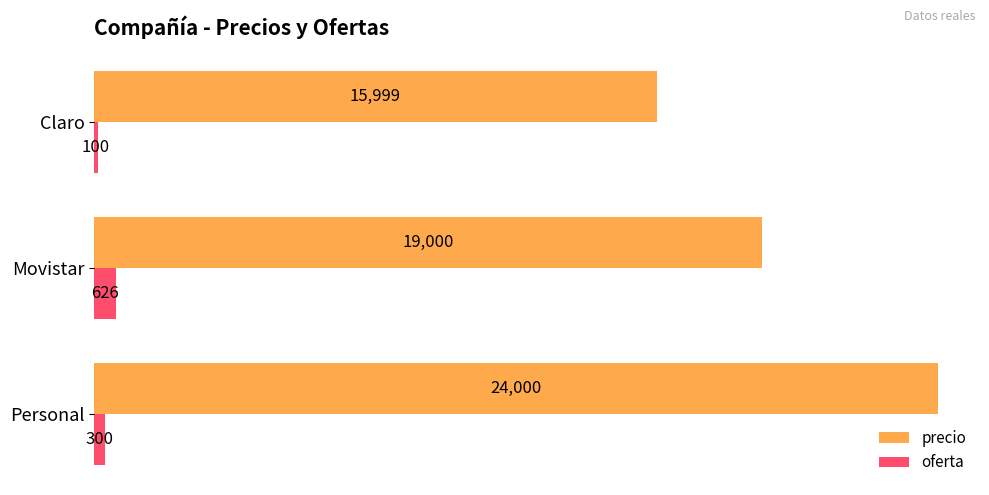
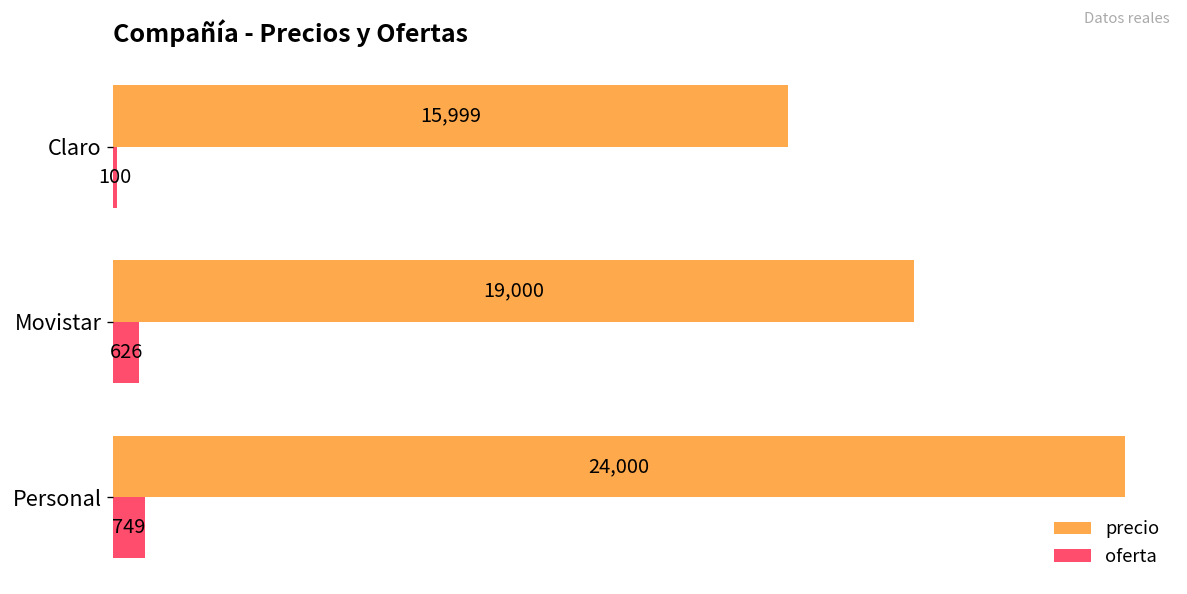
oferta, Personal: 300 -> 749
